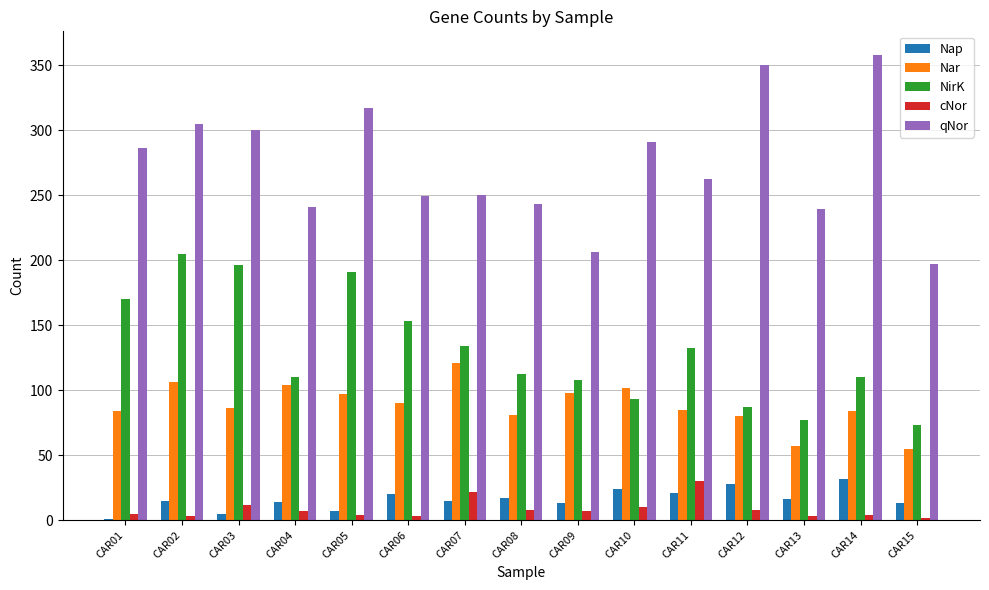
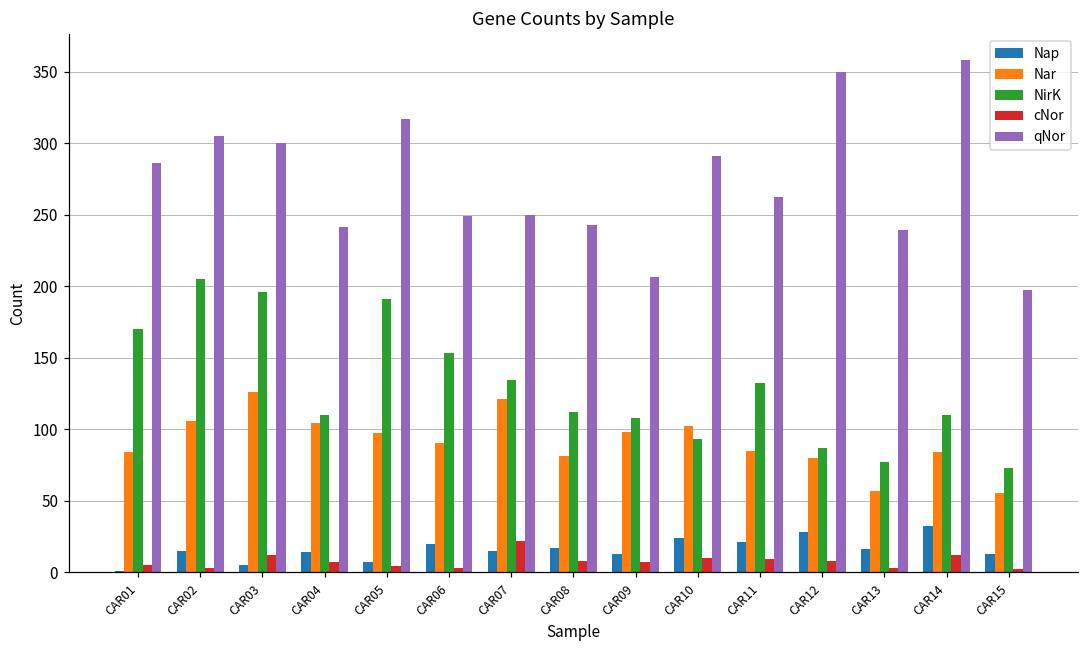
Nar, CAR03: 86 -> 126
cNor, CAR11: 30 -> 9
cNor, CAR14: 4 -> 12
